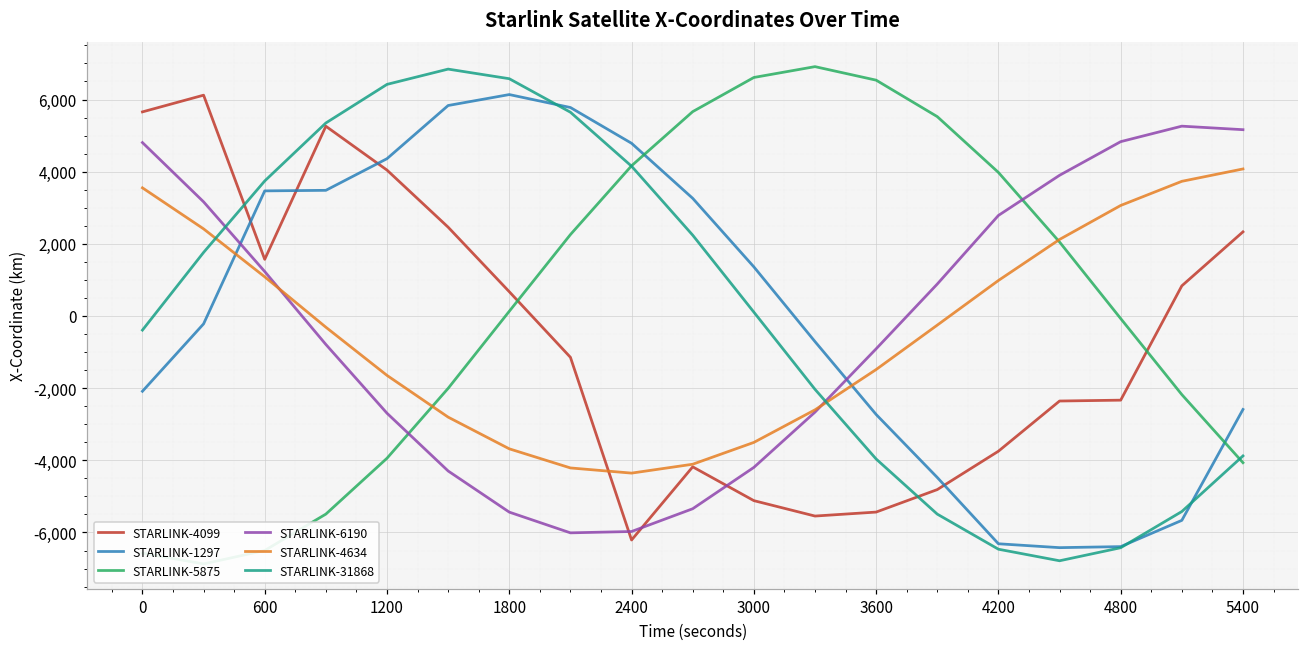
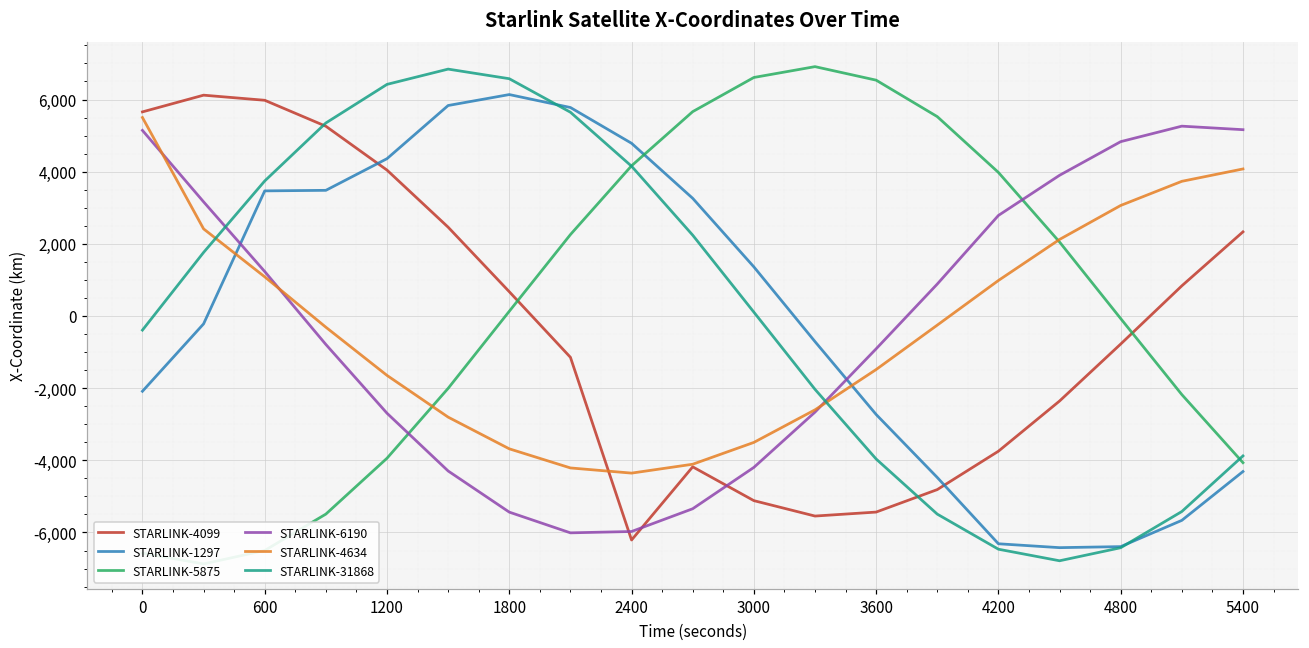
STARLINK-6190, 0: 4,800 -> 5,100
STARLINK-4634, 0: 3,600 -> 5,500
STARLINK-4099, 600: 1,600 -> 6,000
STARLINK-4099, 4800: -2,300 -> -800
STARLINK-1297, 5400: -2,600 -> -4,300
